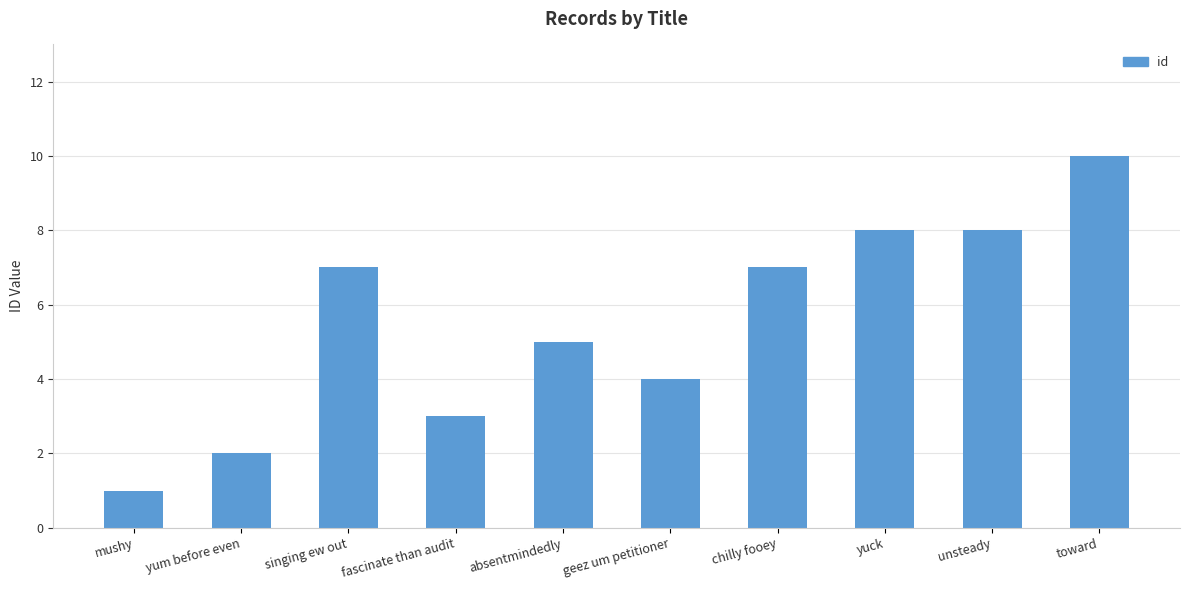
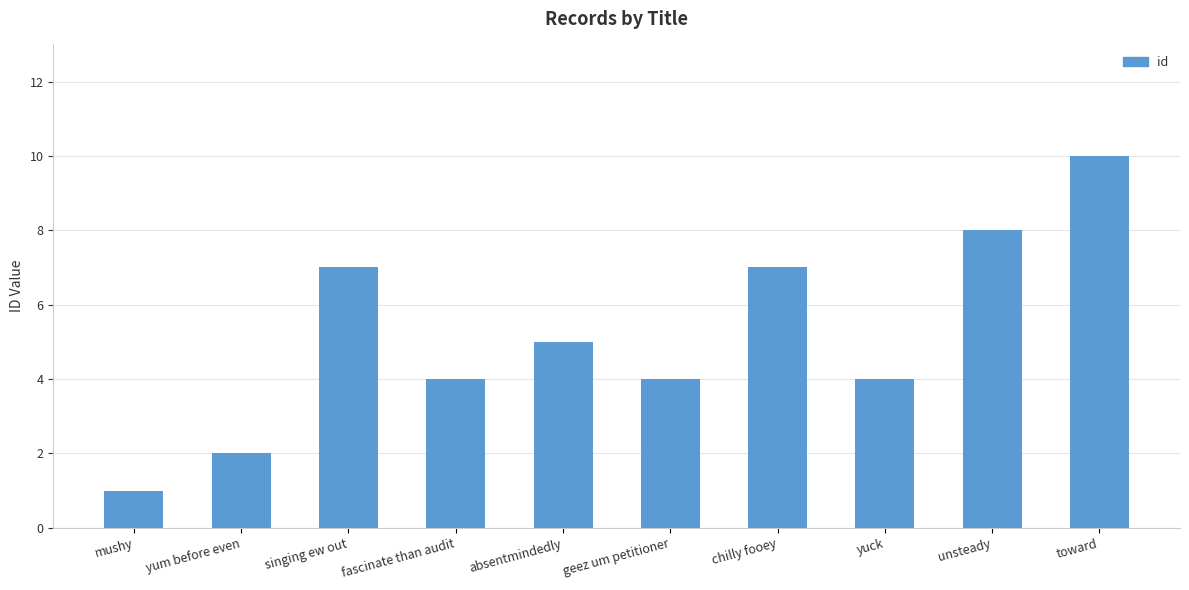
fascinate than audit: 3 -> 4
yuck: 8 -> 4
